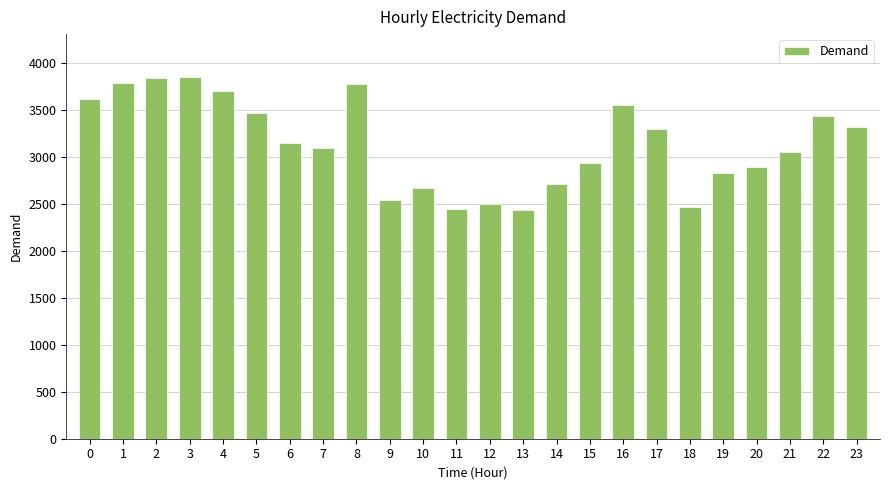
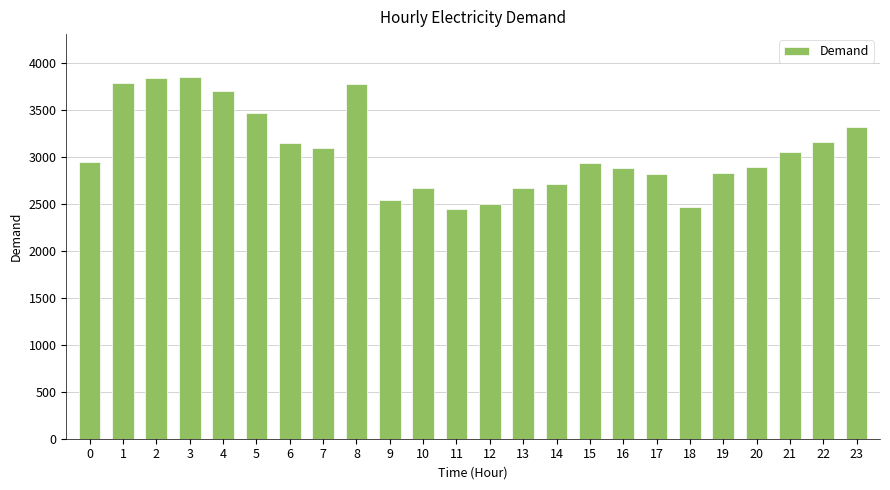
0: 3600 -> 2900
13: 2400 -> 2700
16: 3600 -> 2900
17: 3300 -> 2800
22: 3400 -> 3200
